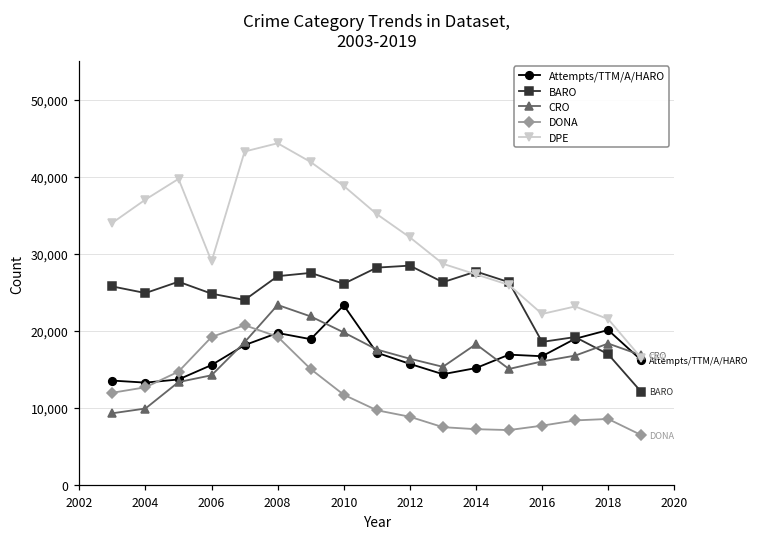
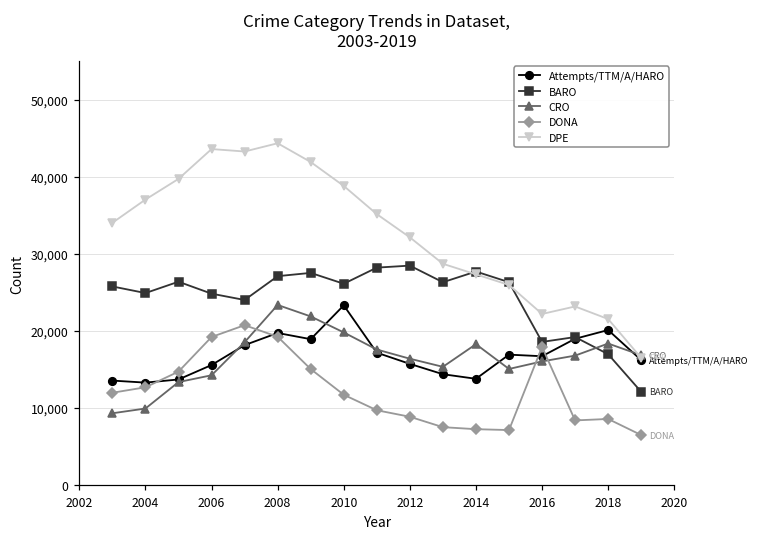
DPE, 2006: 29,000 -> 44,000
Attempts/TTM/A/HARO, 2014: 15,000 -> 14,000
DONA, 2016: 8,000 -> 18,000
